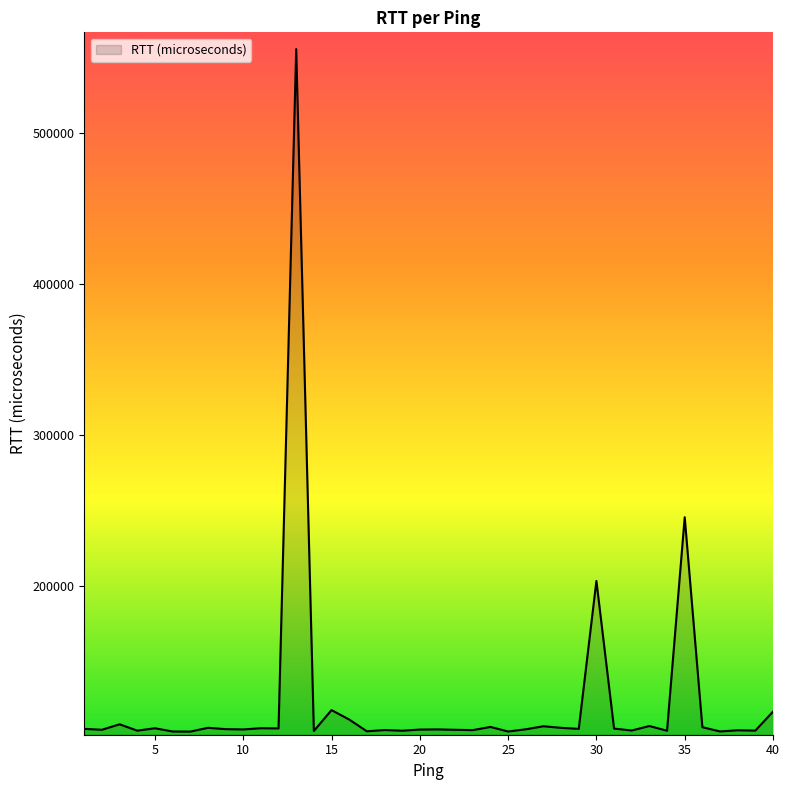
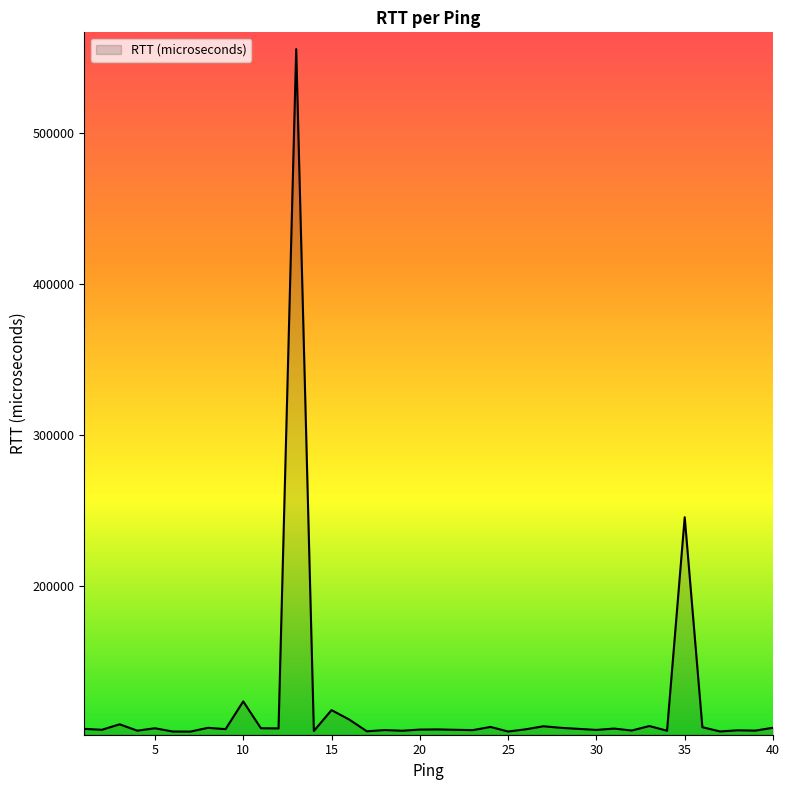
10: 105000 -> 123000
30: 203000 -> 104000
40: 117000 -> 106000
